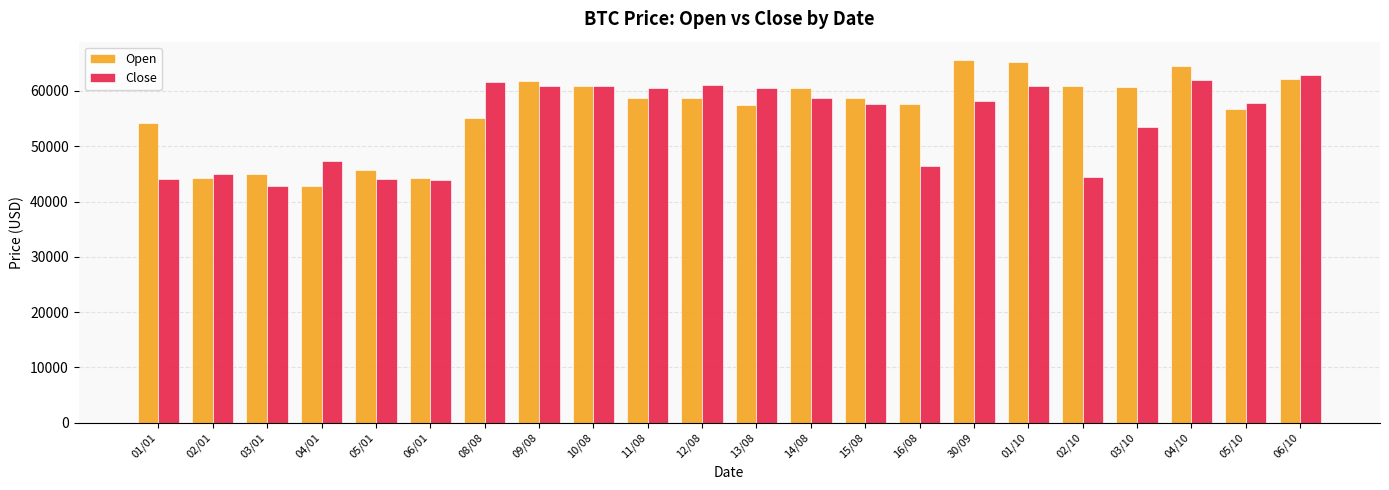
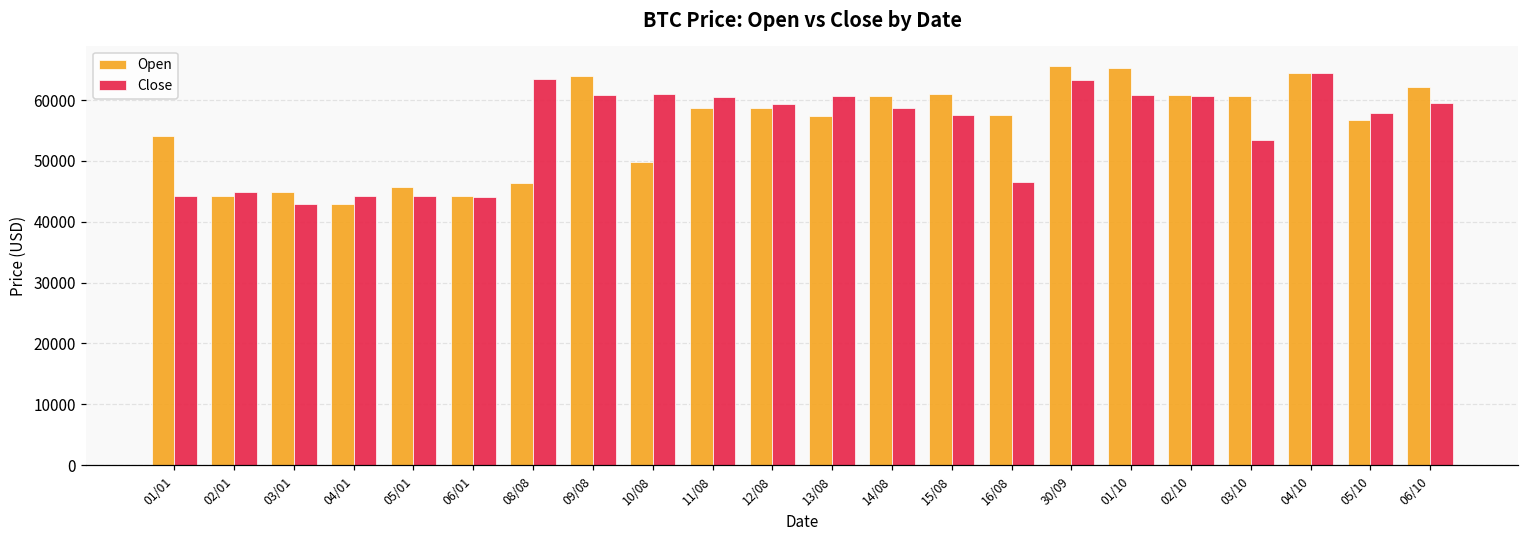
Close, 04/01: 47000 -> 44000
Open, 08/08: 55000 -> 46000
Close, 08/08: 62000 -> 63000
Open, 09/08: 62000 -> 64000
Open, 10/08: 61000 -> 50000
Close, 12/08: 61000 -> 59000
Open, 15/08: 59000 -> 61000
Close, 30/09: 58000 -> 63000
Close, 02/10: 44000 -> 61000
Close, 04/10: 62000 -> 64000
Close, 06/10: 63000 -> 60000
